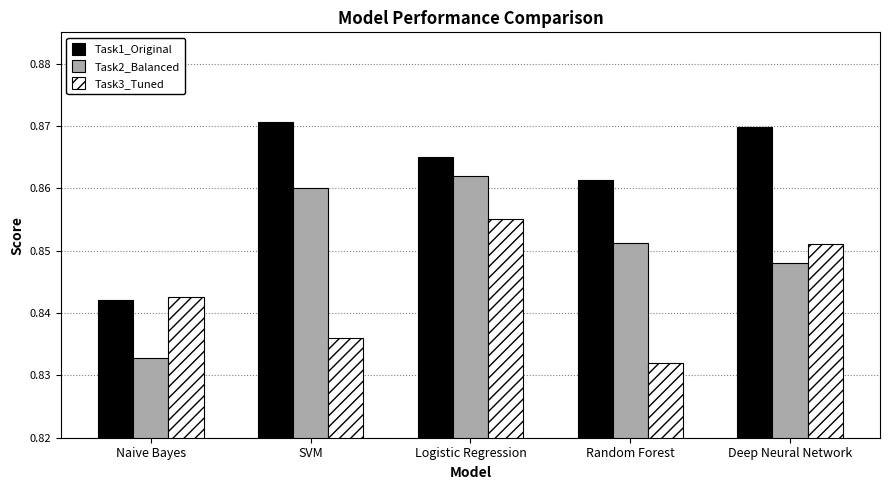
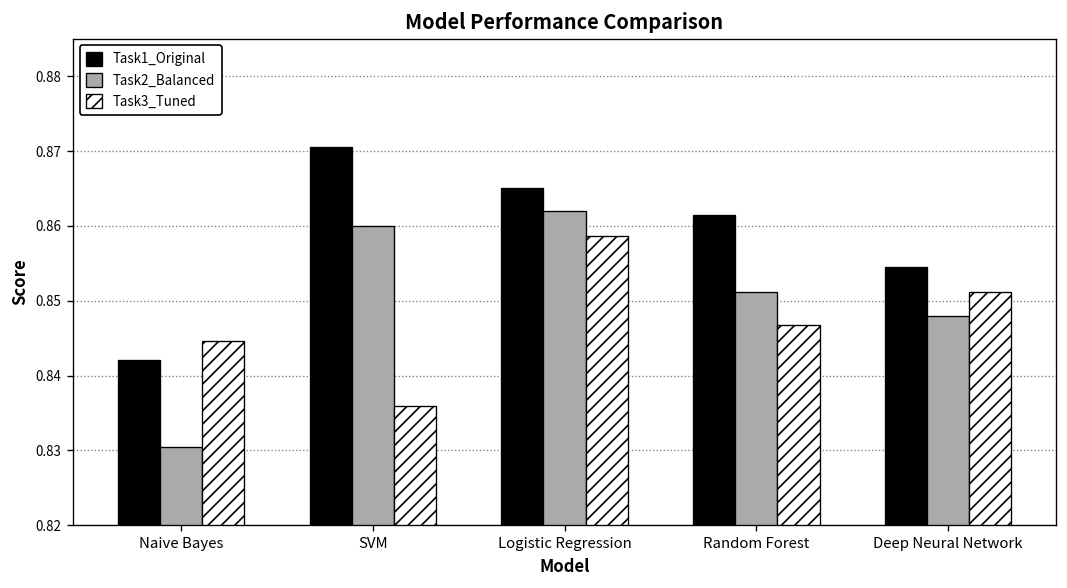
Task2_Balanced, Naive Bayes: 0.833 -> 0.830
Task3_Tuned, Naive Bayes: 0.843 -> 0.845
Task3_Tuned, Logistic Regression: 0.855 -> 0.859
Task3_Tuned, Random Forest: 0.832 -> 0.847
Task1_Original, Deep Neural Network: 0.870 -> 0.855
